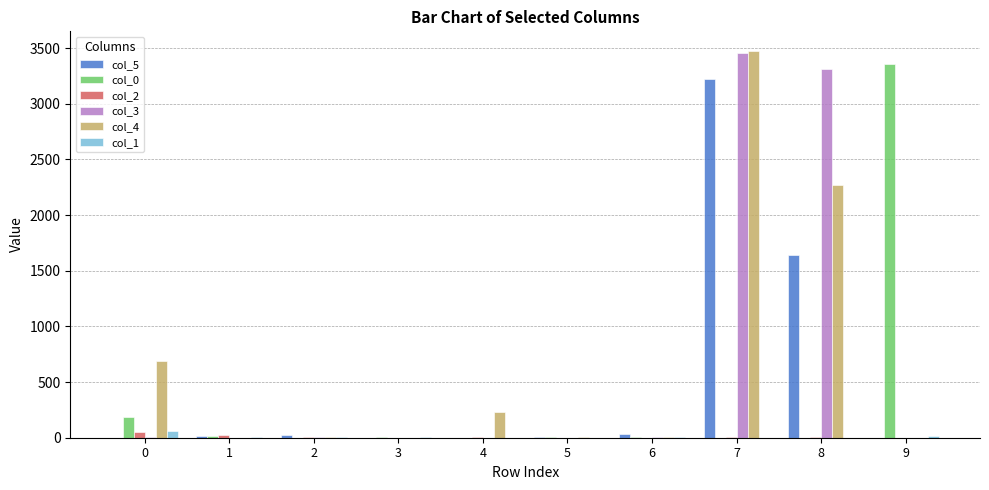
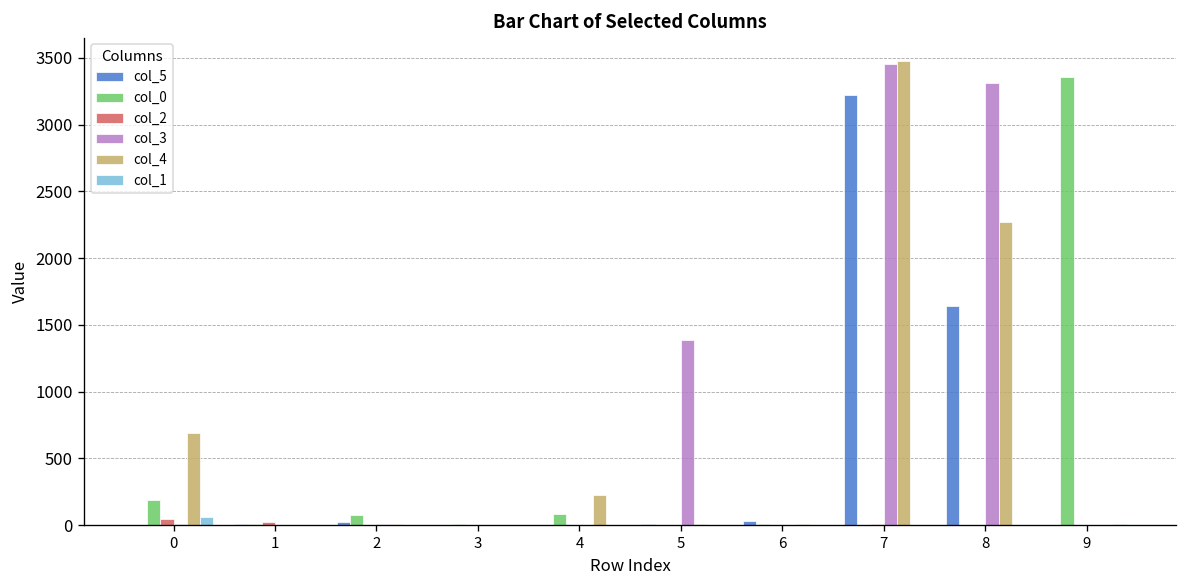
col_0, 2: 0 -> 80
col_0, 4: 0 -> 90
col_3, 5: 0 -> 1380
